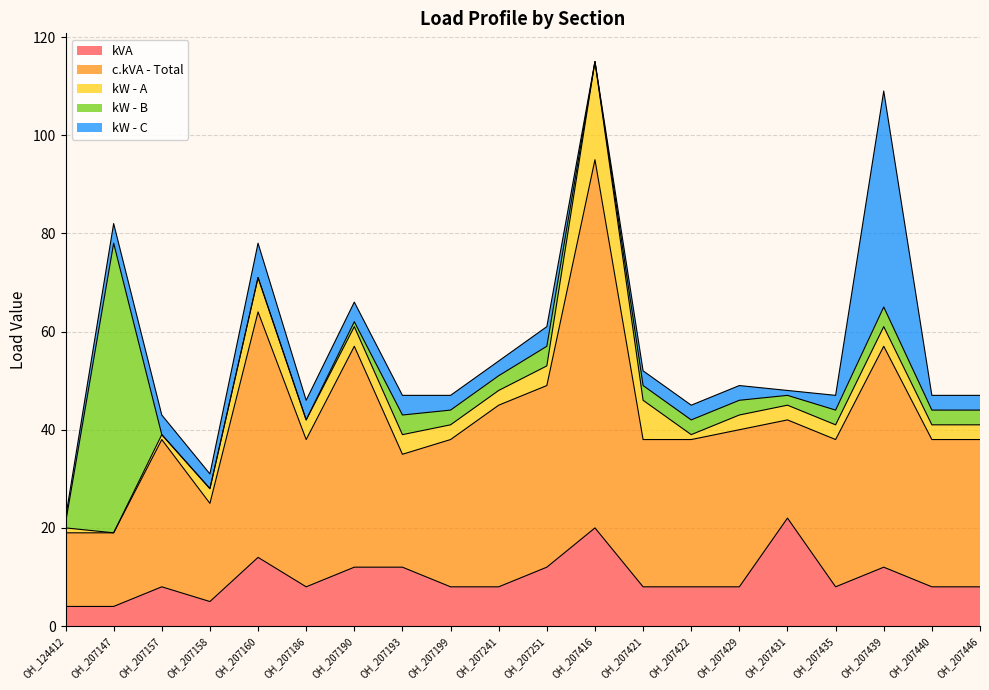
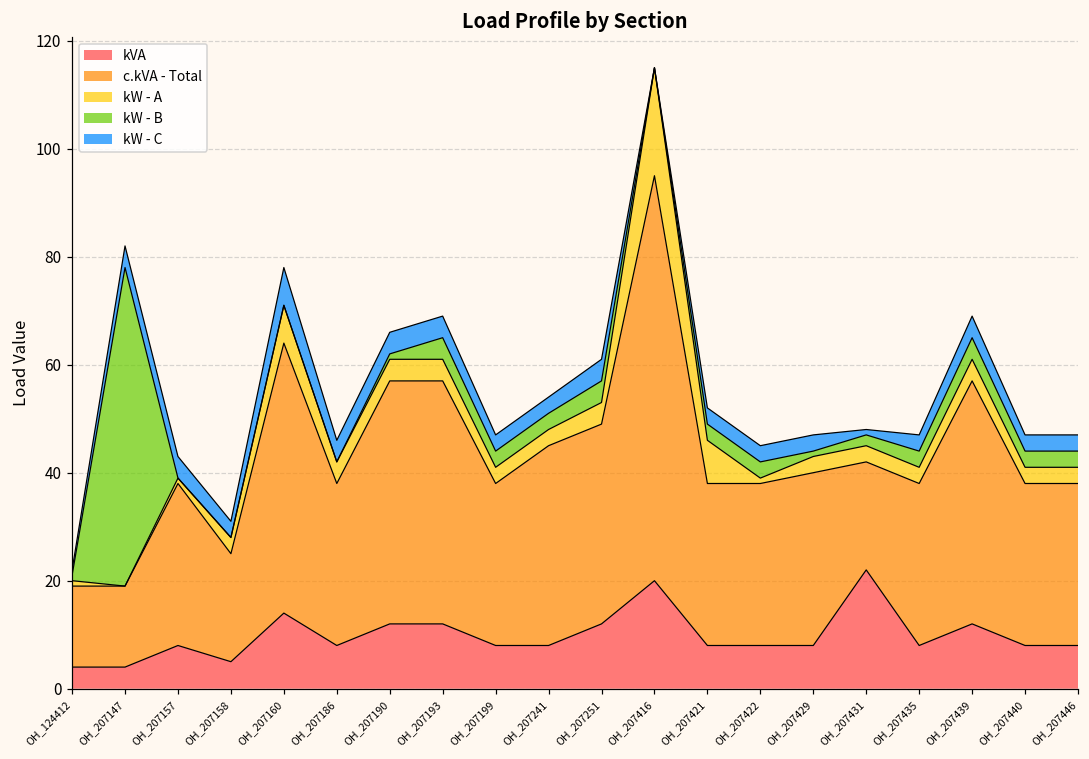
c.kVA - Total, OH_207193: 23 -> 45
kW - B, OH_207429: 3 -> 1
kW - C, OH_207439: 44 -> 4
